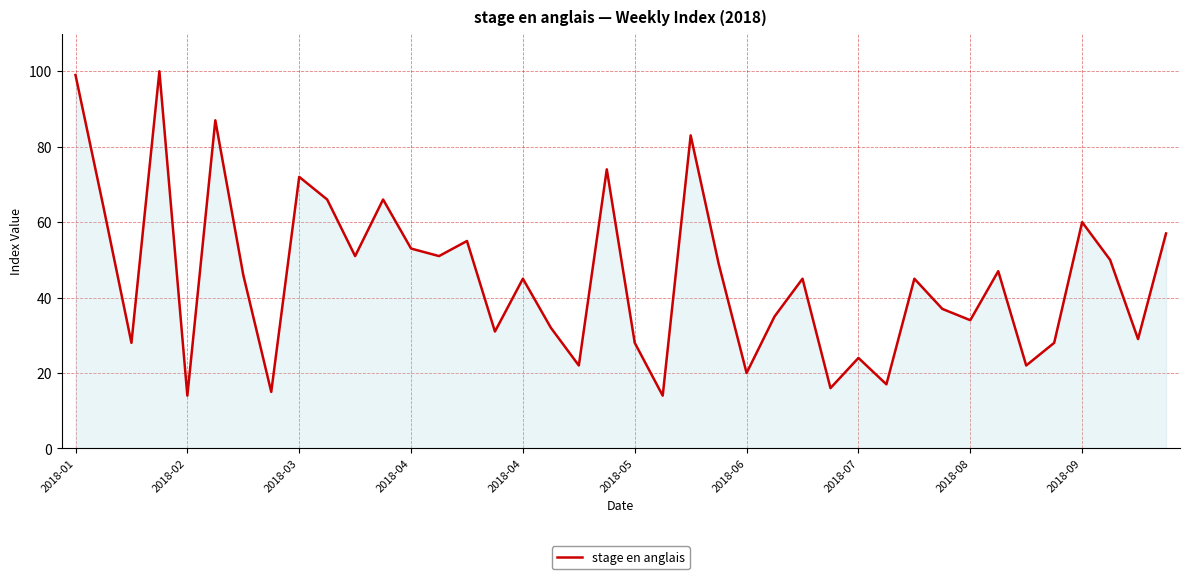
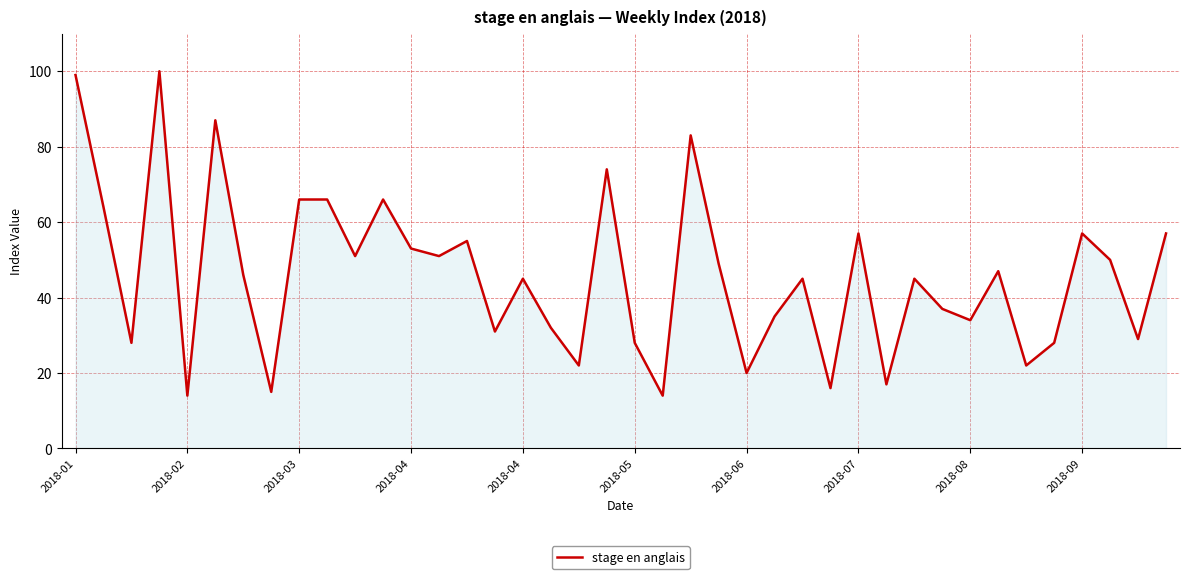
2018-03: 72 -> 66
2018-07: 24 -> 57
2018-09: 60 -> 57
